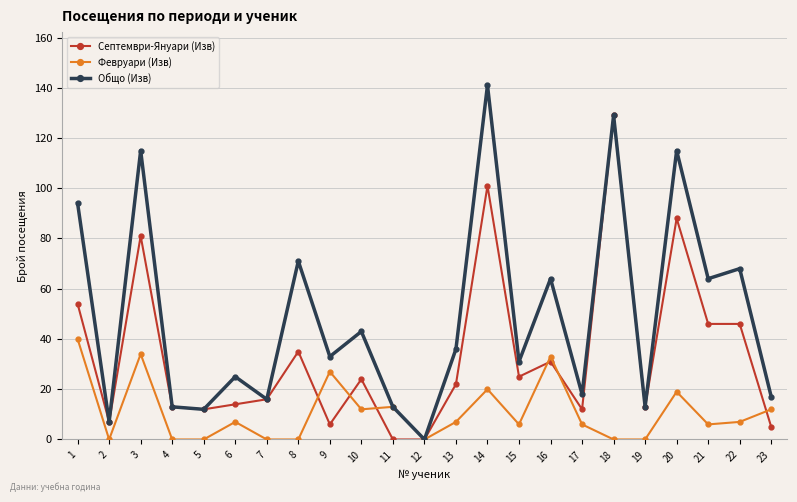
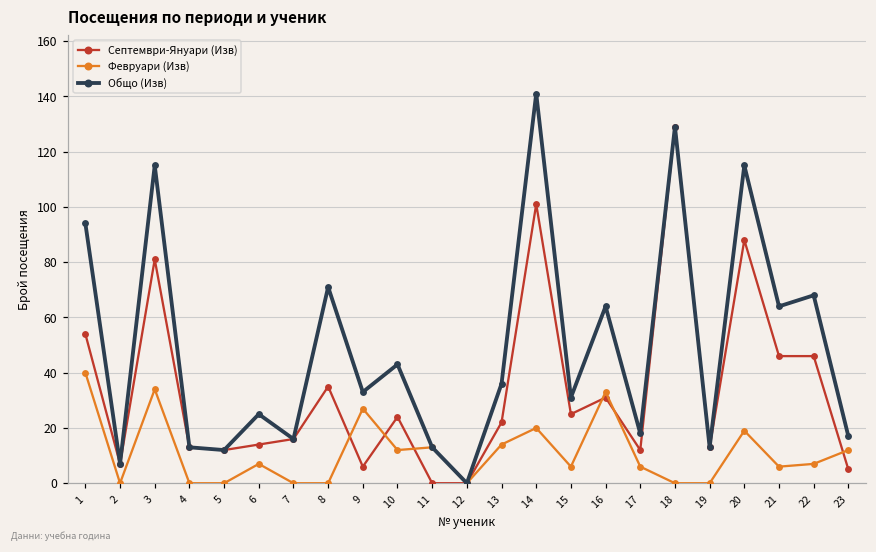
Февруари (Изв), 13: 7 -> 14
